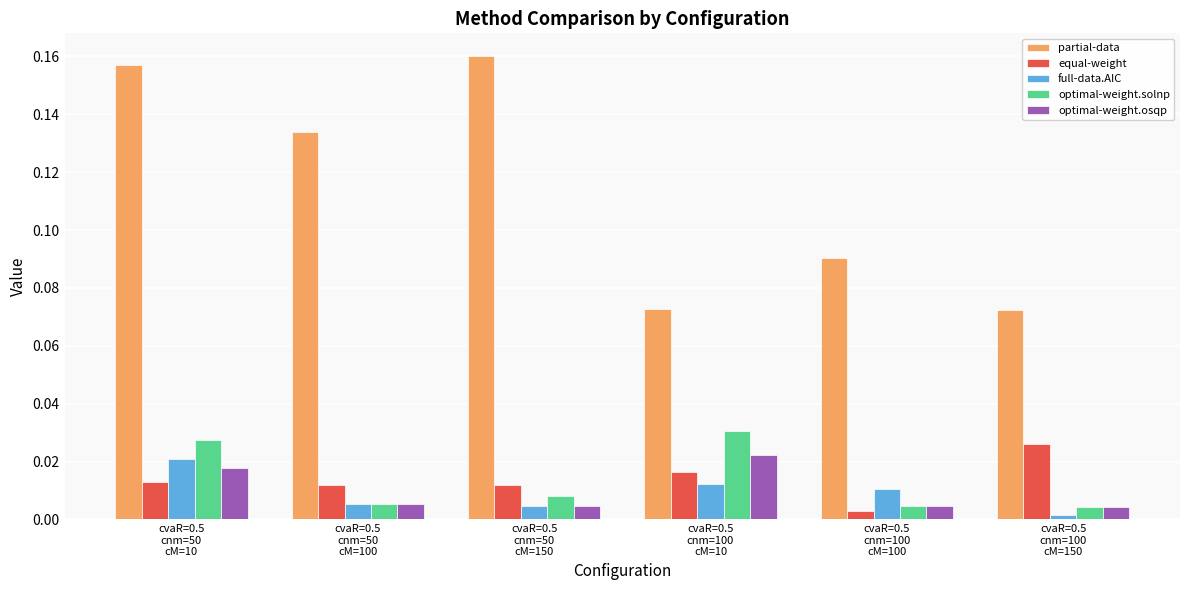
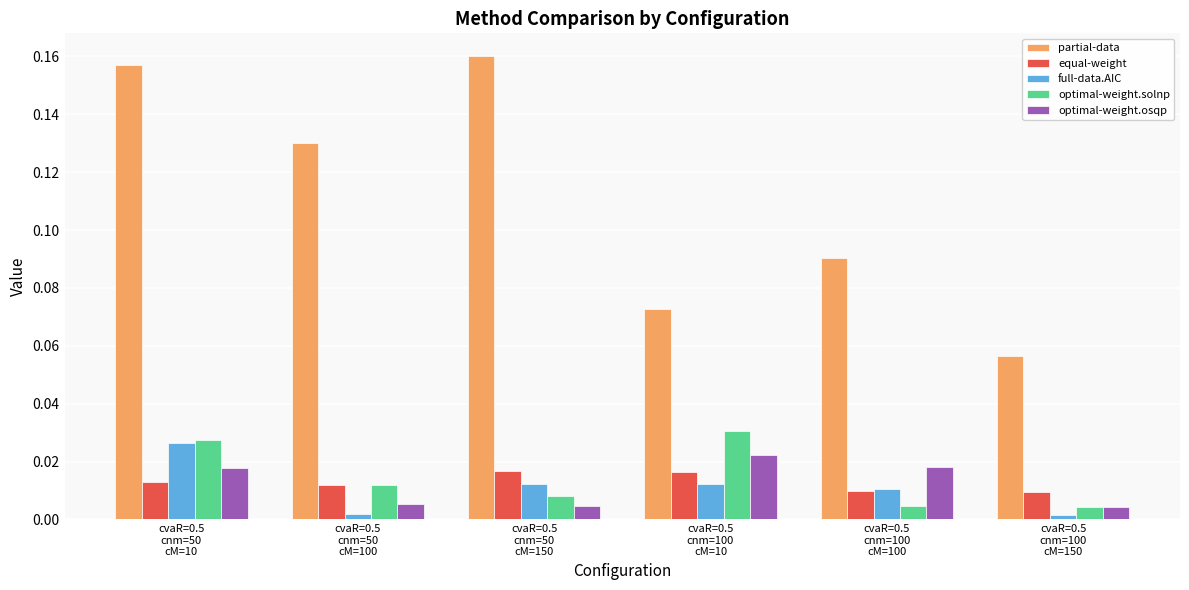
full-data.AIC, cvaR=0.5 cnm=50 cM=10: 0.021 -> 0.026
partial-data, cvaR=0.5 cnm=50 cM=100: 0.134 -> 0.130
full-data.AIC, cvaR=0.5 cnm=50 cM=100: 0.005 -> 0.002
optimal-weight.solnp, cvaR=0.5 cnm=50 cM=100: 0.005 -> 0.012
equal-weight, cvaR=0.5 cnm=50 cM=150: 0.012 -> 0.017
full-data.AIC, cvaR=0.5 cnm=50 cM=150: 0.005 -> 0.012
equal-weight, cvaR=0.5 cnm=100 cM=100: 0.003 -> 0.010
optimal-weight.osqp, cvaR=0.5 cnm=100 cM=100: 0.005 -> 0.018
partial-data, cvaR=0.5 cnm=100 cM=150: 0.072 -> 0.056
equal-weight, cvaR=0.5 cnm=100 cM=150: 0.026 -> 0.009
